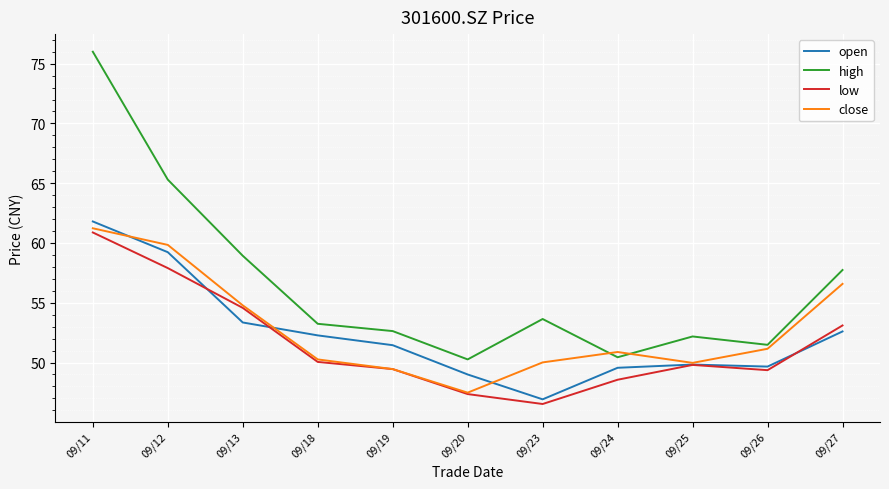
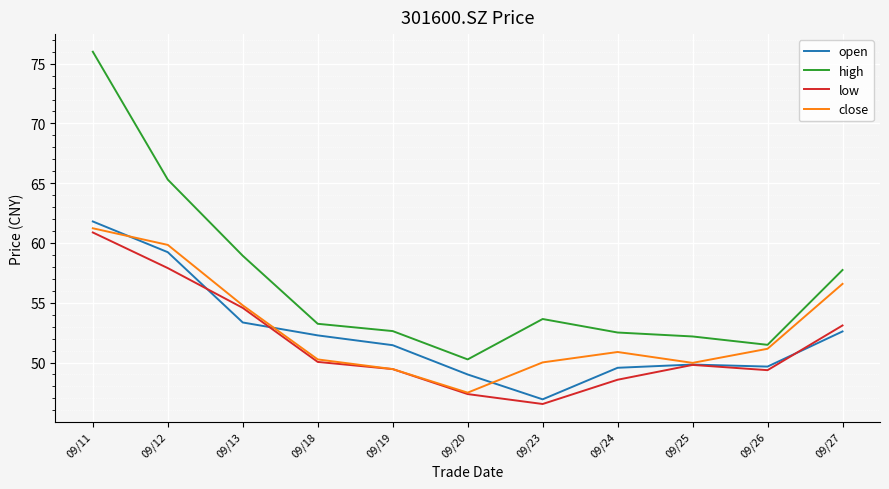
high, 09/24: 50.4 -> 52.5
